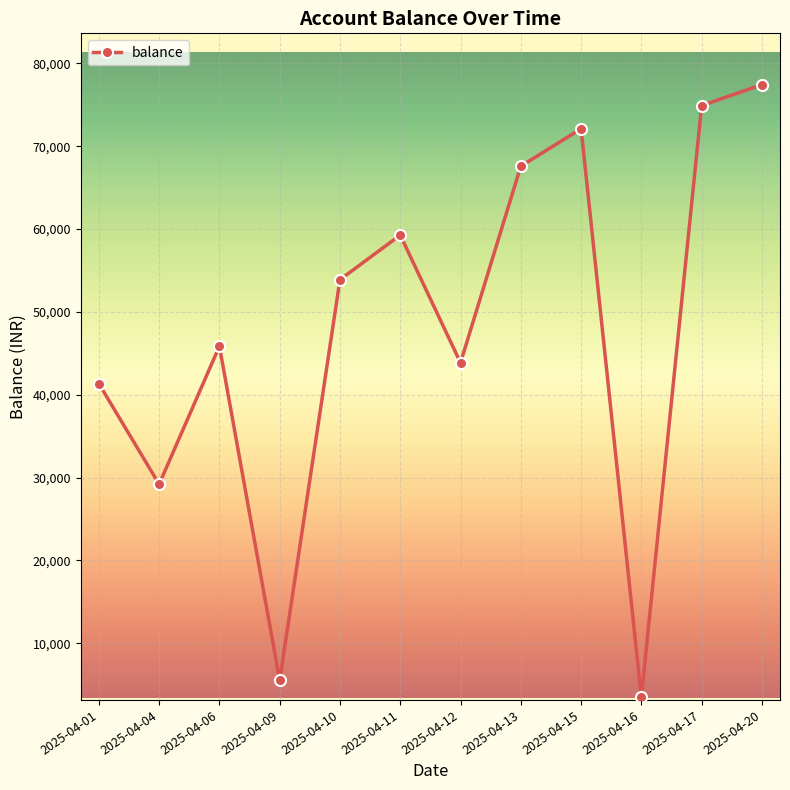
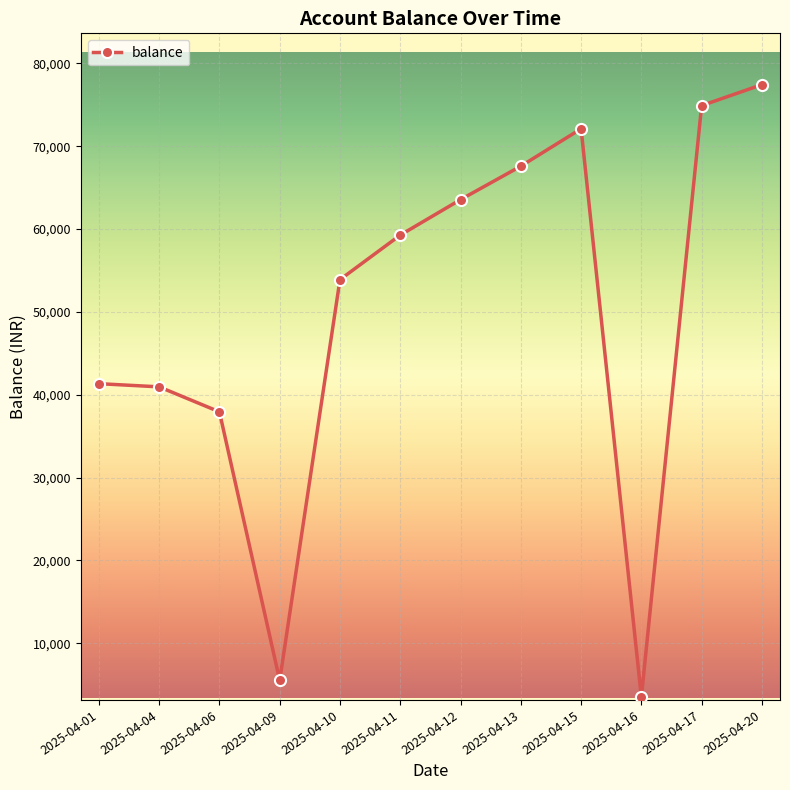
2025-04-04: 29,000 -> 41,000
2025-04-06: 46,000 -> 38,000
2025-04-12: 44,000 -> 64,000
